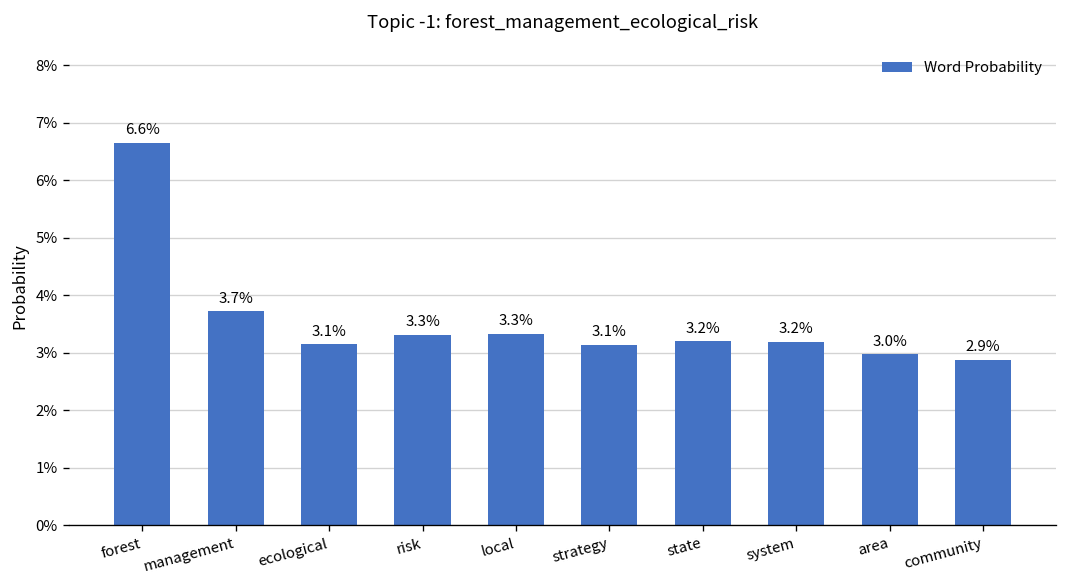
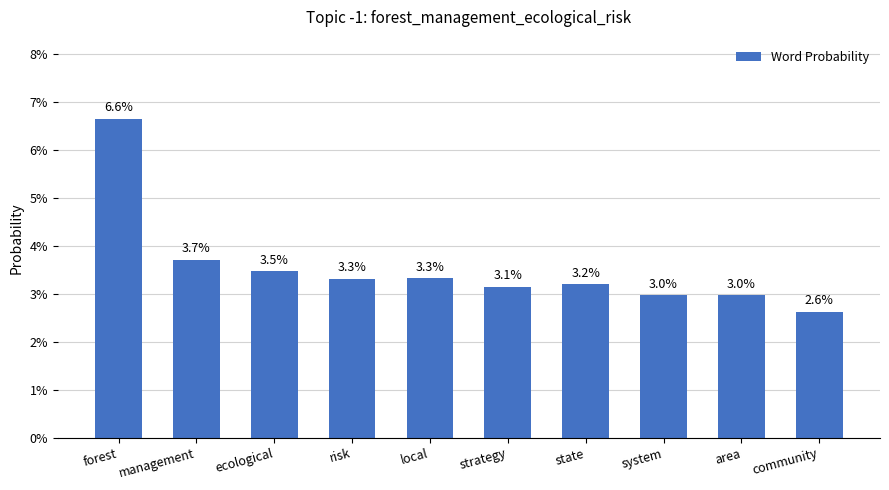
ecological: 3.1% -> 3.5%
system: 3.2% -> 3.0%
community: 2.9% -> 2.6%
